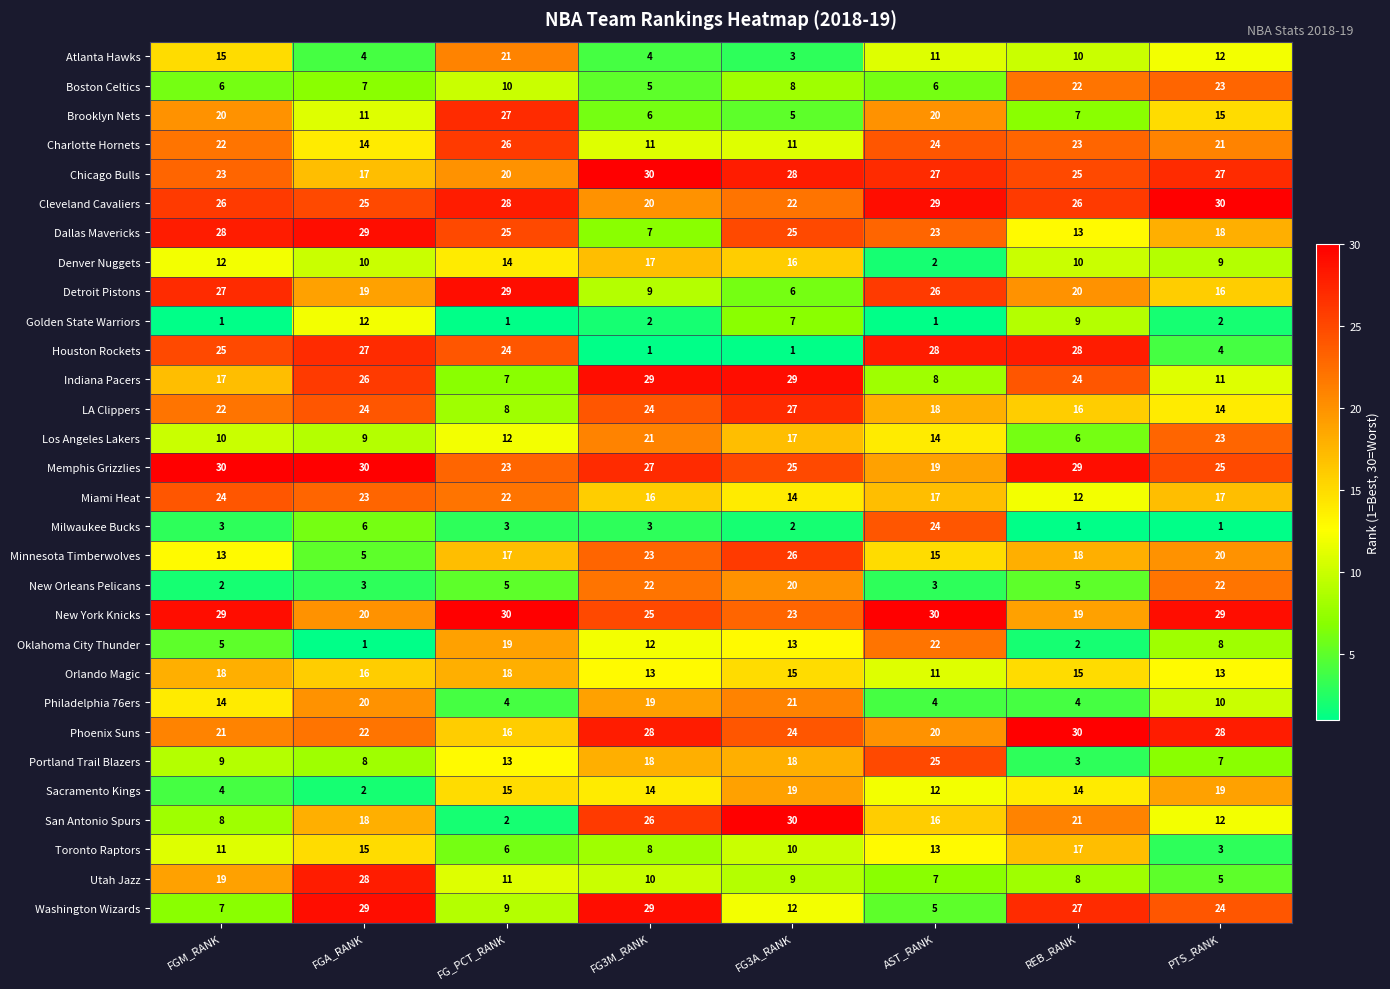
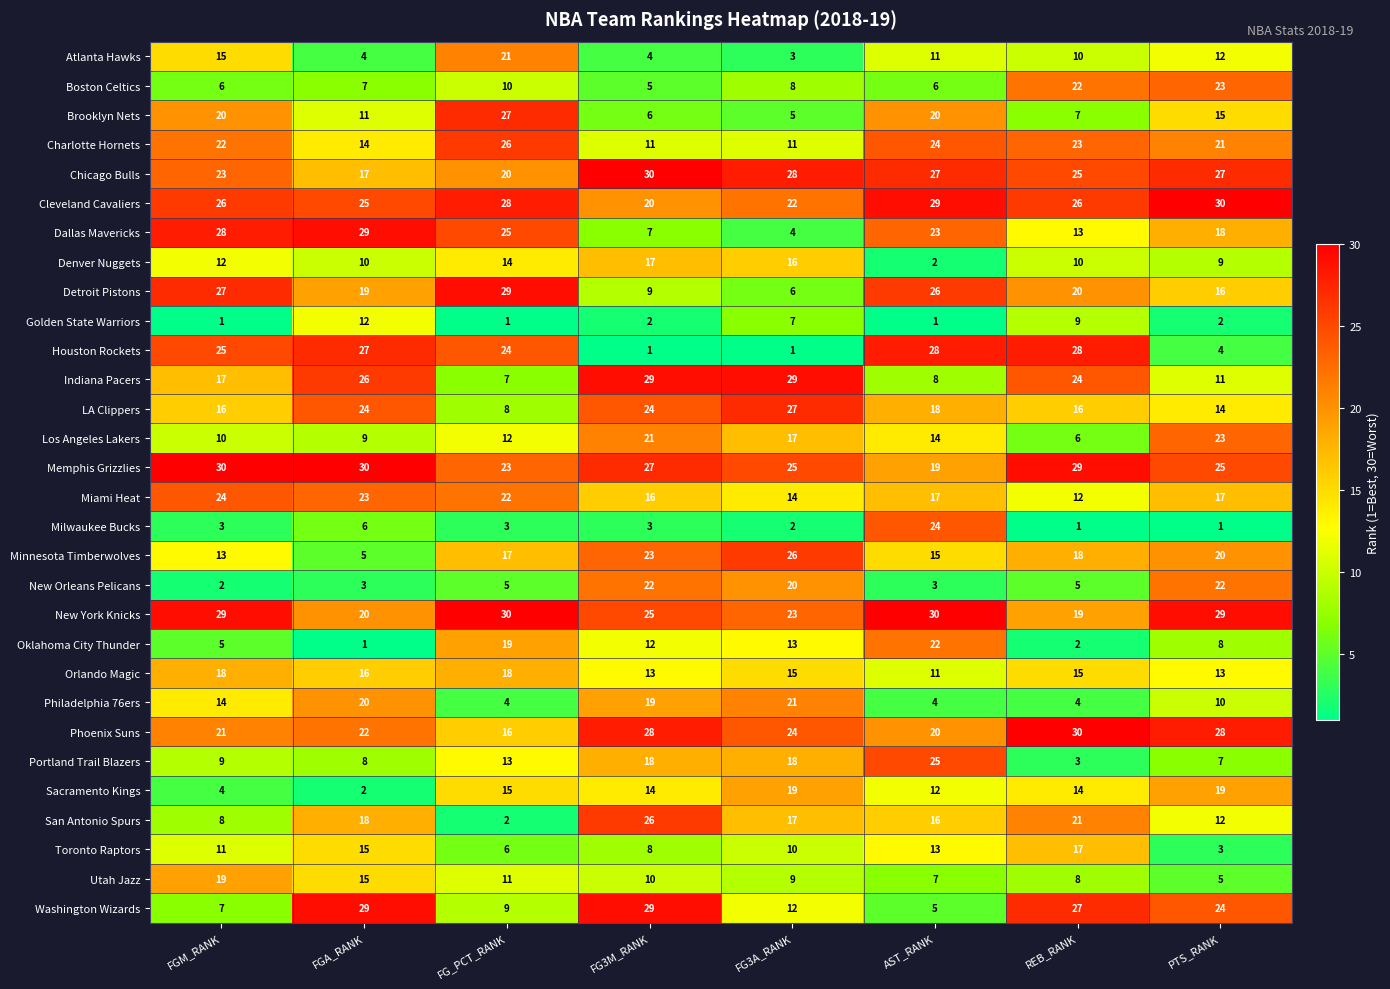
Dallas Mavericks, FG3A_RANK: 25 -> 4
LA Clippers, FGM_RANK: 22 -> 16
San Antonio Spurs, FG3A_RANK: 30 -> 17
Utah Jazz, FGA_RANK: 28 -> 15
